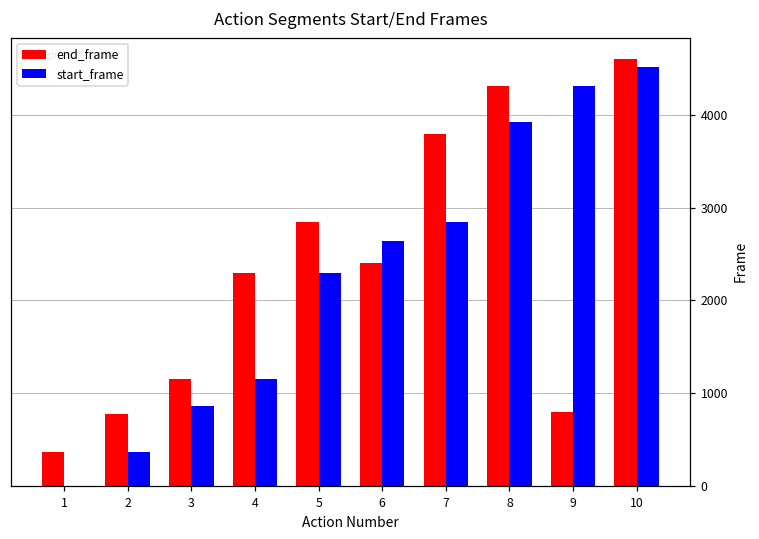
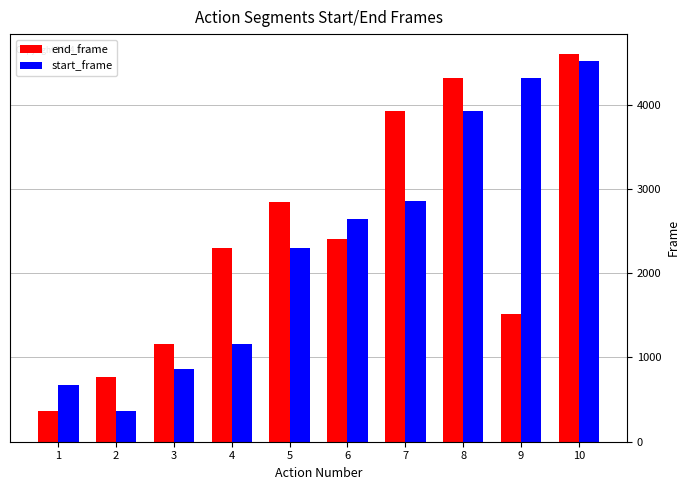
start_frame, 1: 0 -> 700
end_frame, 7: 3800 -> 3900
end_frame, 9: 800 -> 1500
